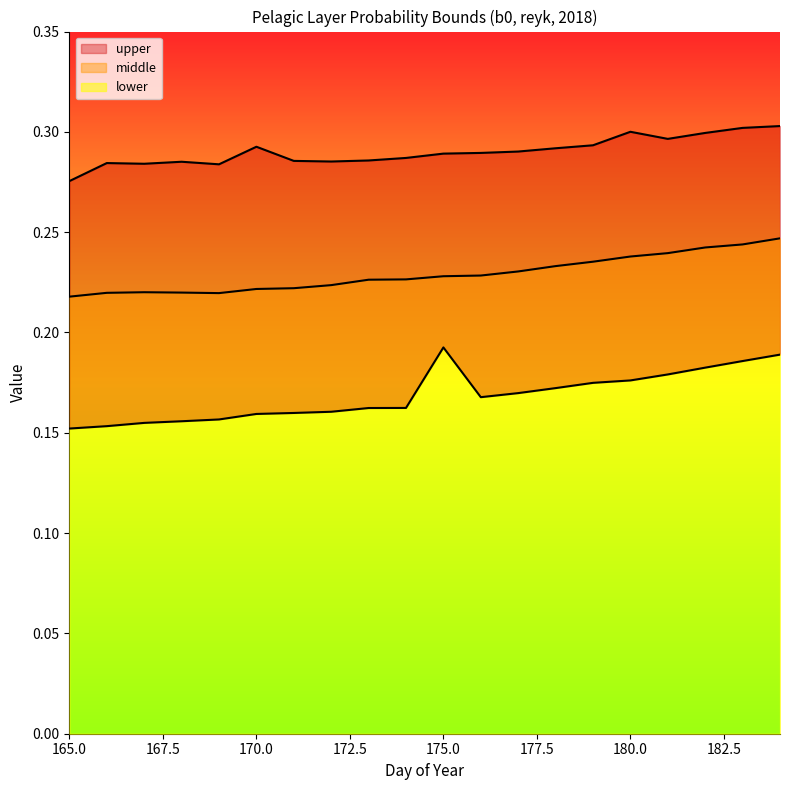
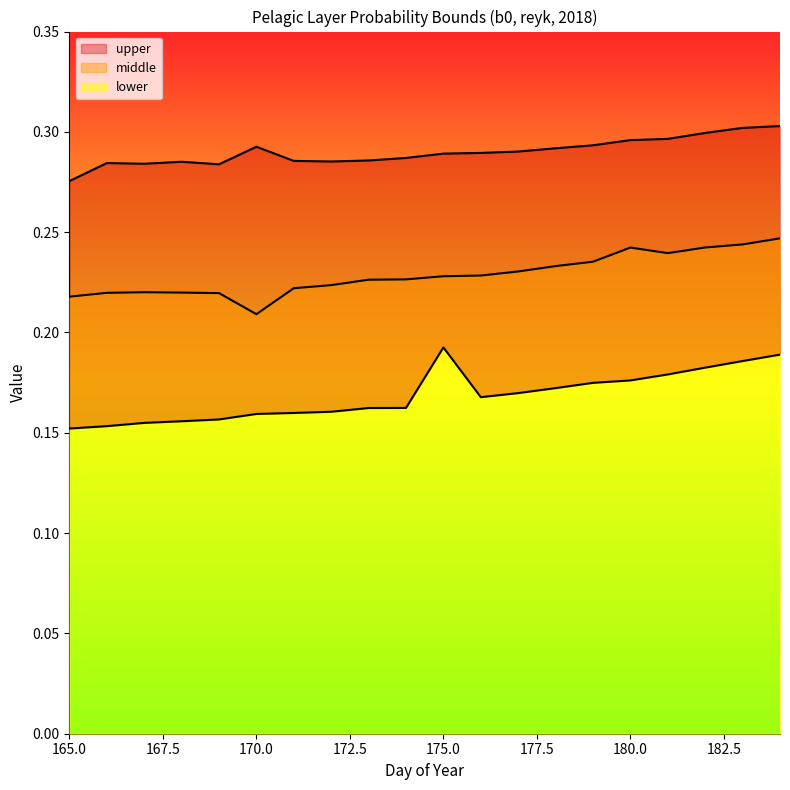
middle, 170.0: 0.222 -> 0.209
upper, 180.0: 0.300 -> 0.296
middle, 180.0: 0.238 -> 0.242
